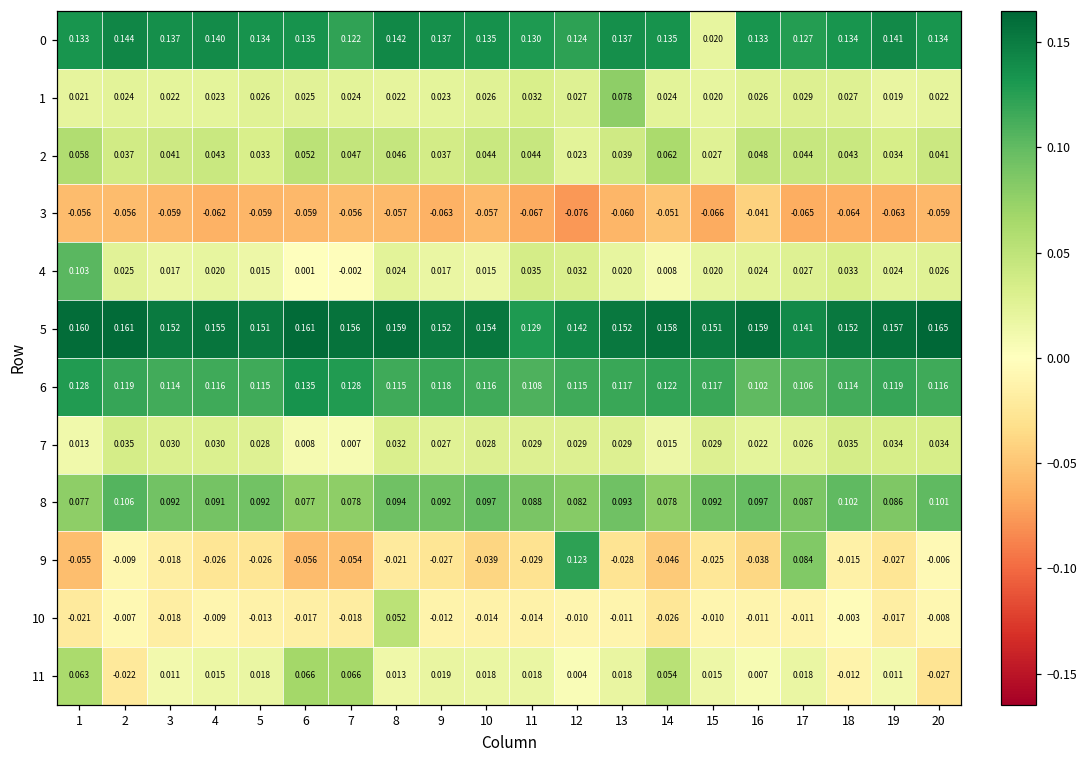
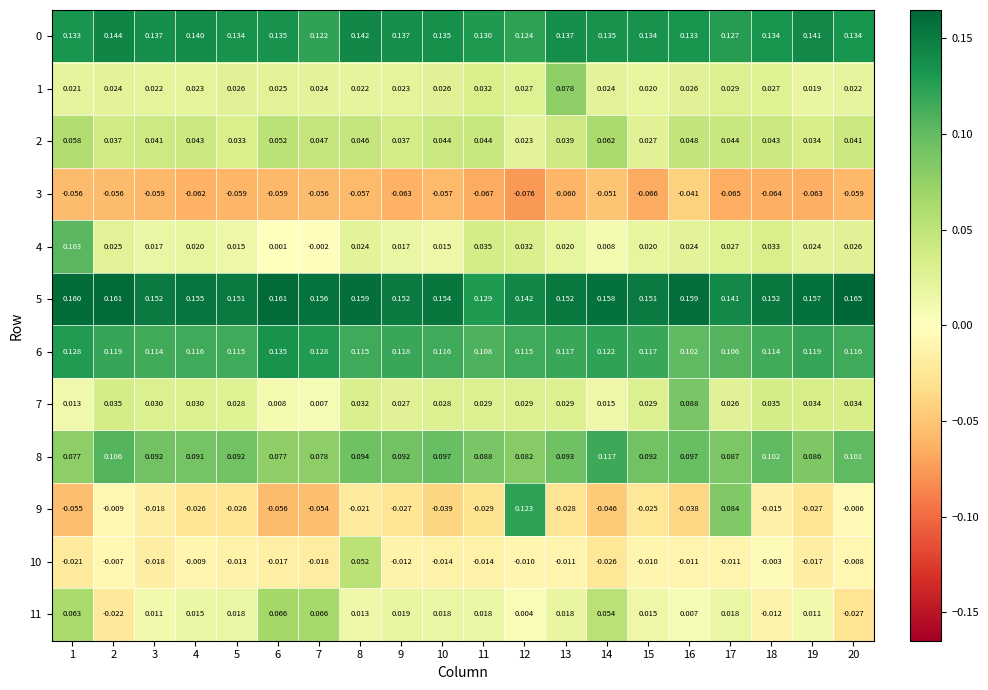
0, 15: 0.020 -> 0.134
7, 16: 0.022 -> 0.088
8, 14: 0.078 -> 0.117
